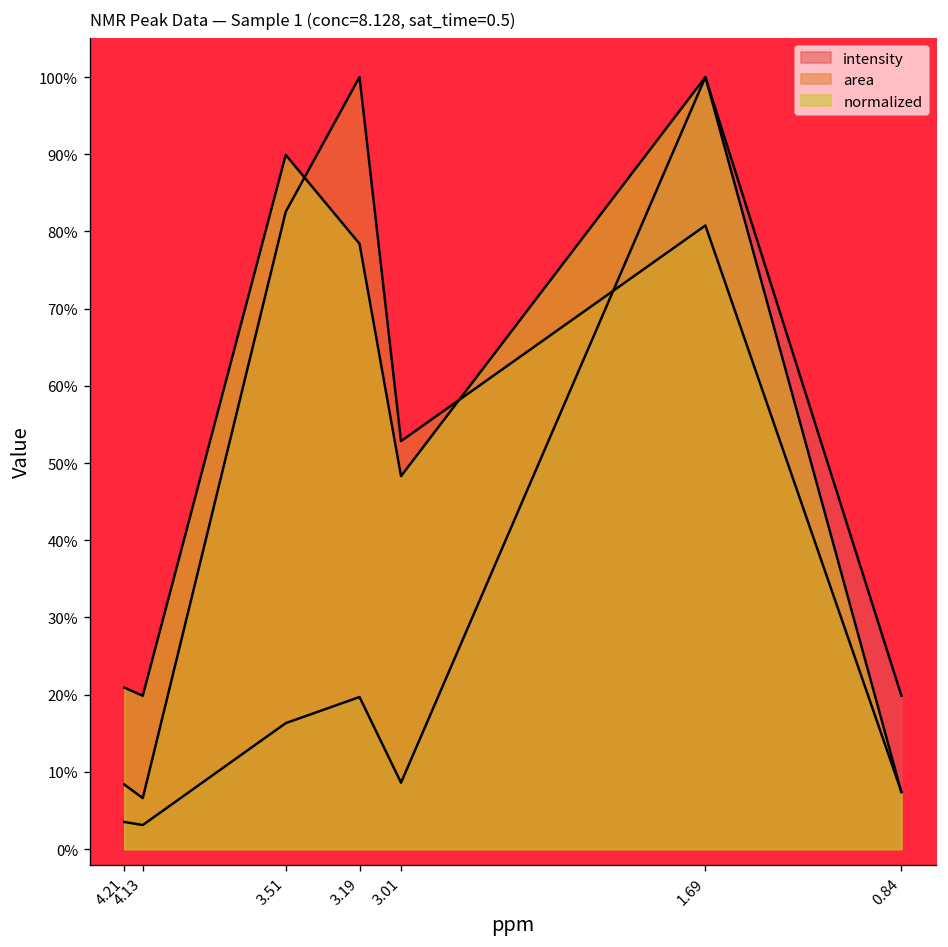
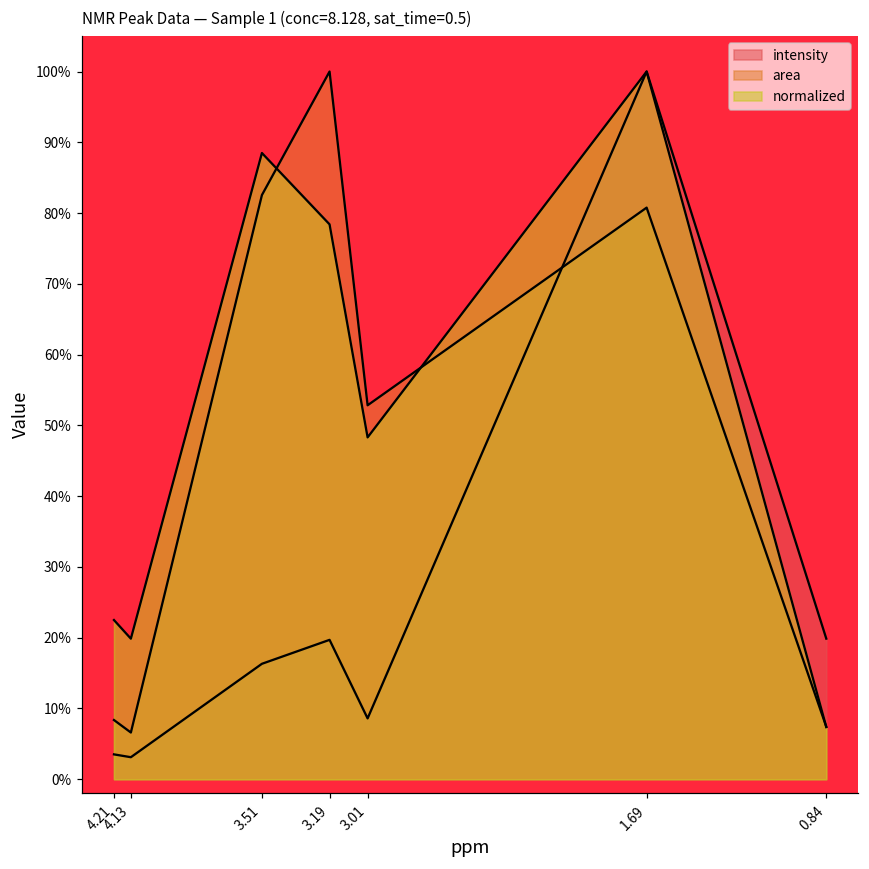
normalized, 4.21: 21% -> 22%
normalized, 3.51: 90% -> 88%
